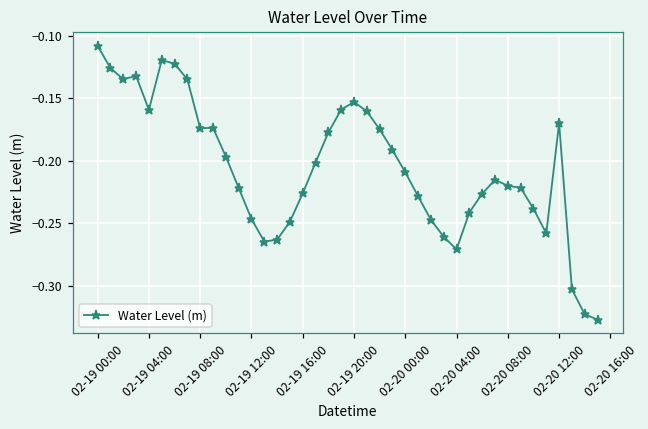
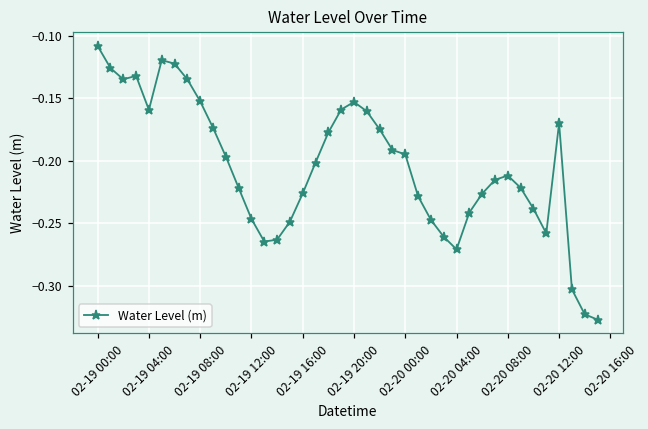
02-19 08:00: -0.174 -> -0.152
02-20 00:00: -0.209 -> -0.195
02-20 08:00: -0.220 -> -0.212
